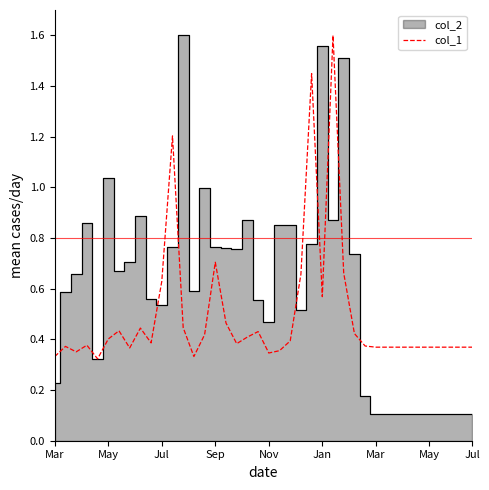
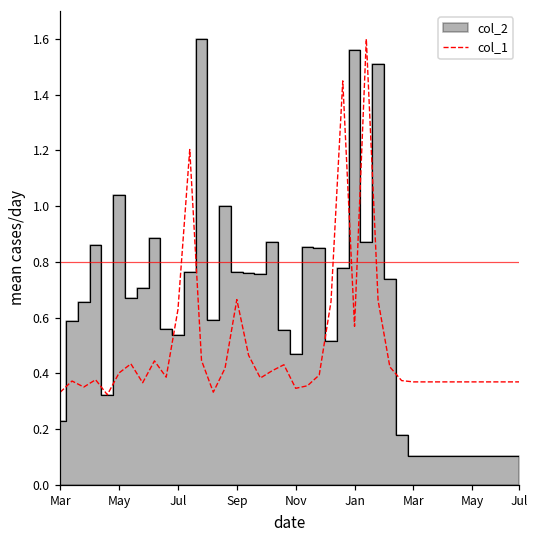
col_1, Sep: 0.70 -> 0.66
